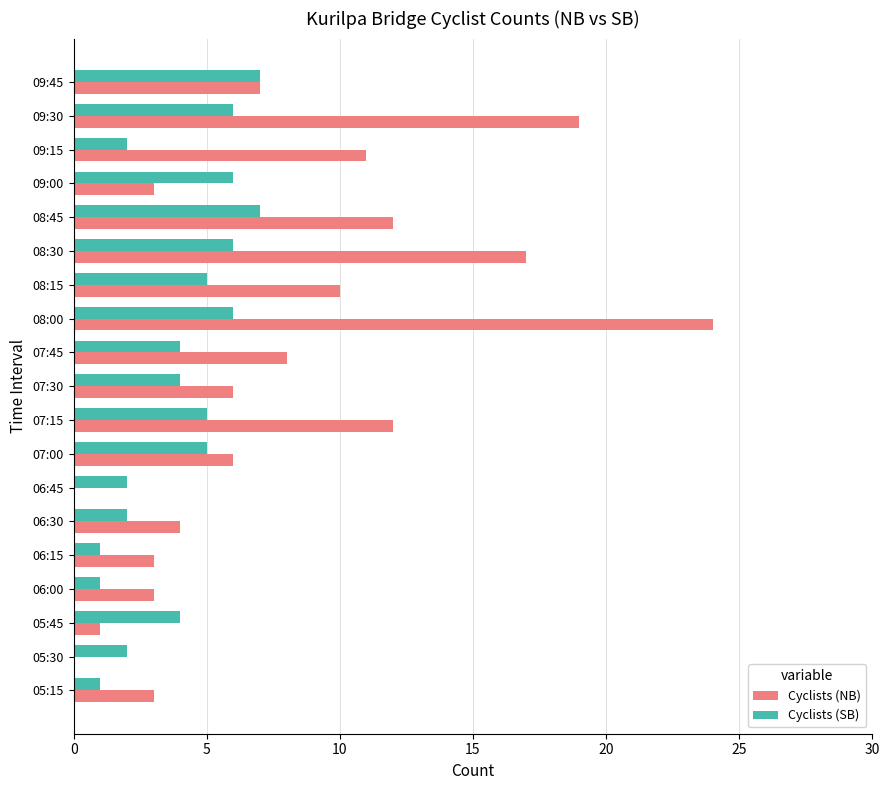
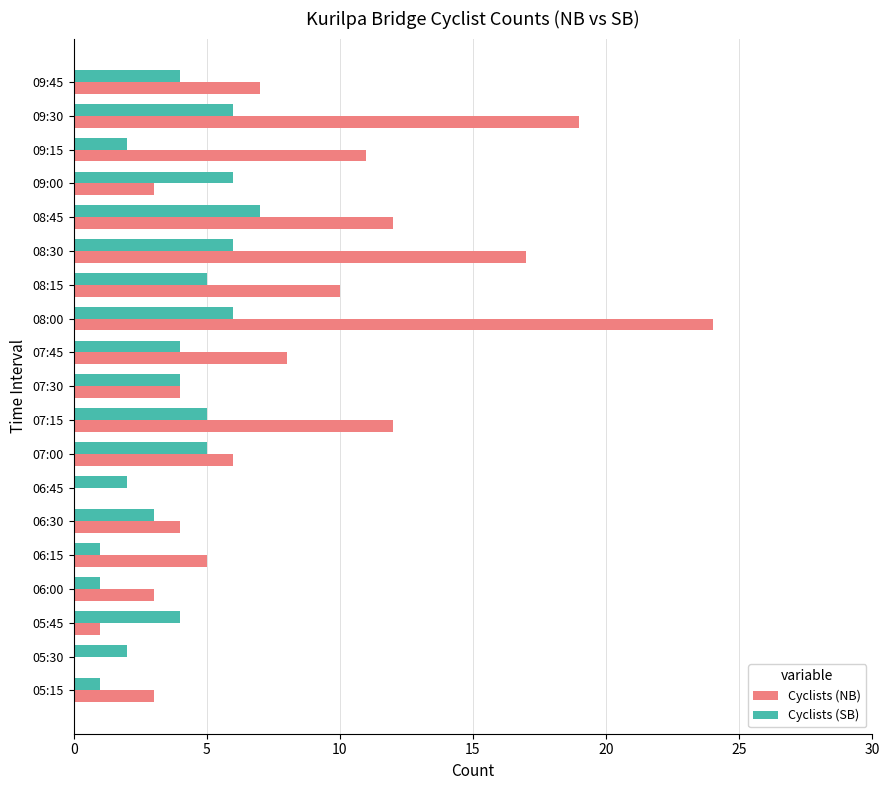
Cyclists (SB), 09:45: 7 -> 4
Cyclists (NB), 07:30: 6 -> 4
Cyclists (SB), 06:30: 2 -> 3
Cyclists (NB), 06:15: 3 -> 5
